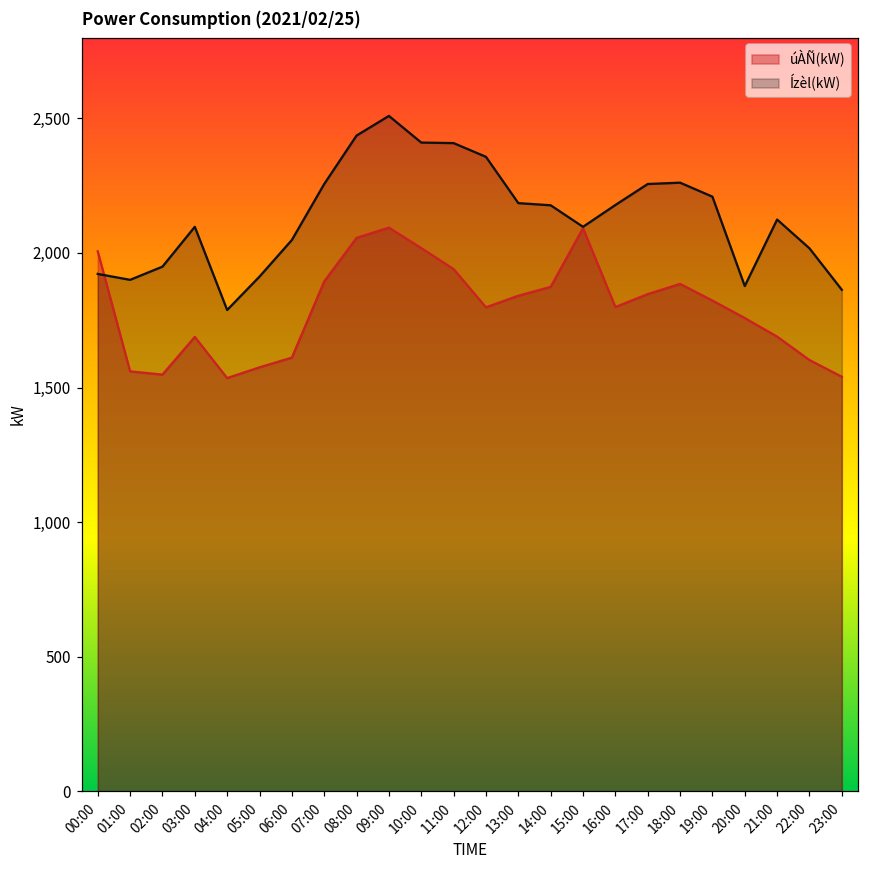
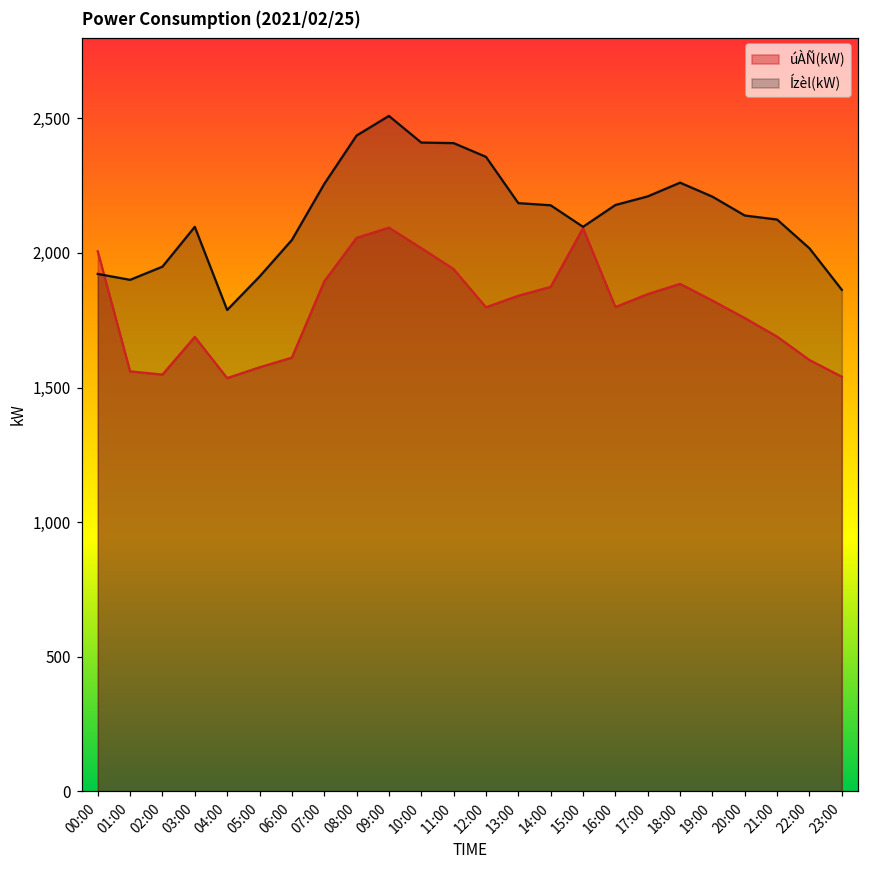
Ízèl(kW), 17:00: 2,260 -> 2,210
Ízèl(kW), 20:00: 1,880 -> 2,140
